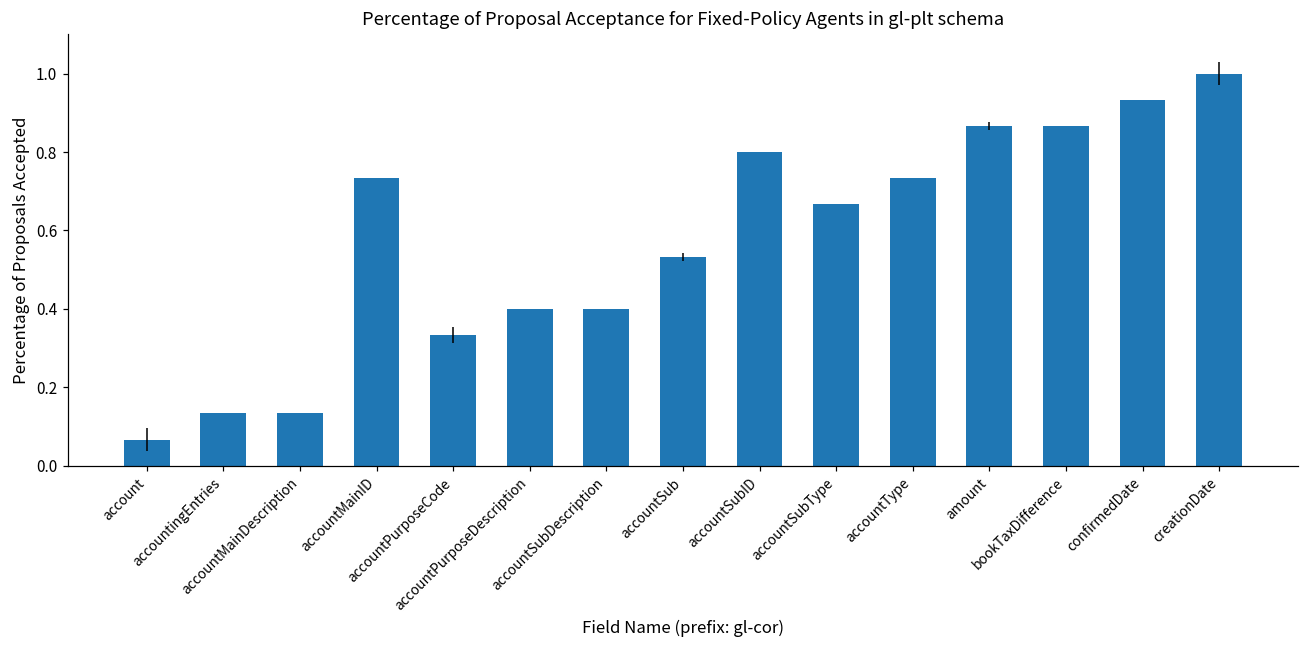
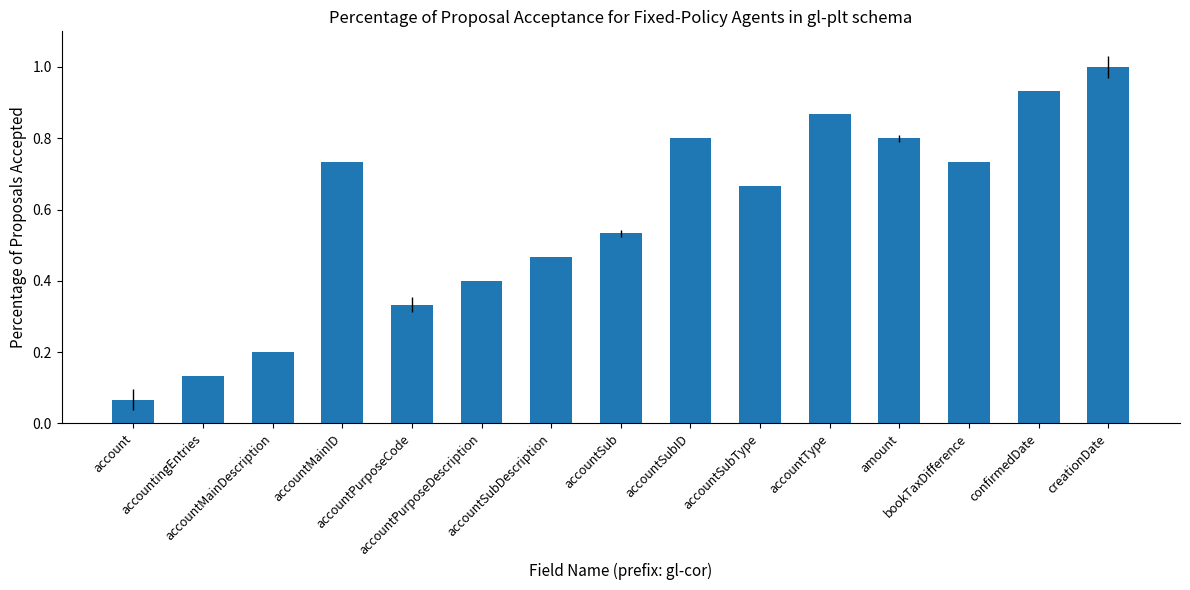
accountMainDescription: 0.13 -> 0.20
accountSubDescription: 0.40 -> 0.47
accountType: 0.73 -> 0.87
amount: 0.87 -> 0.80
bookTaxDifference: 0.87 -> 0.73
